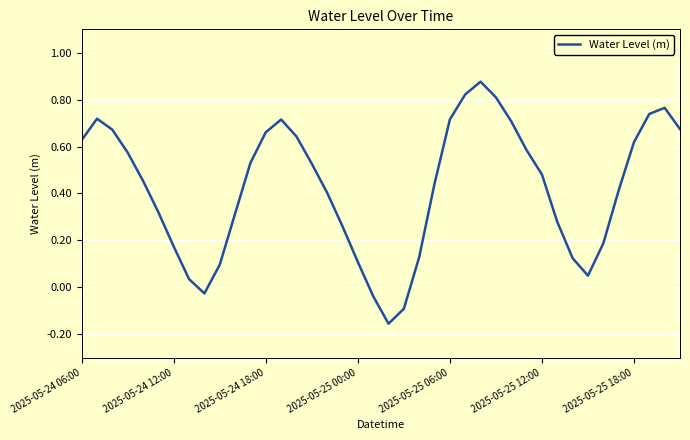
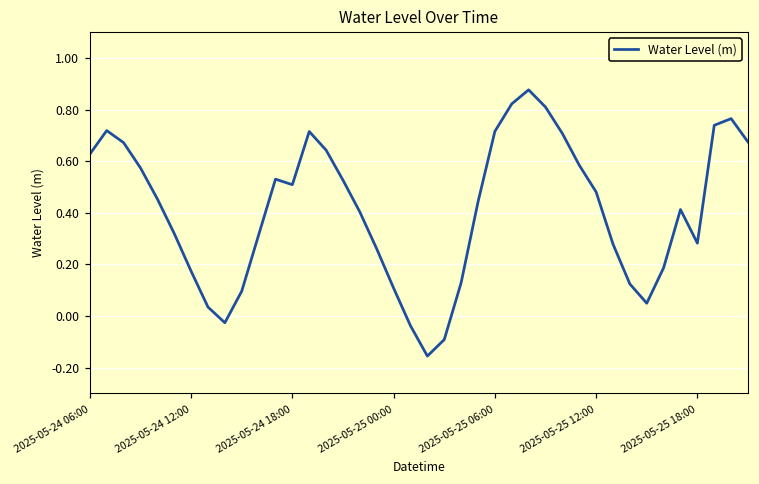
2025-05-24 18:00: 0.66 -> 0.51
2025-05-25 18:00: 0.62 -> 0.28
